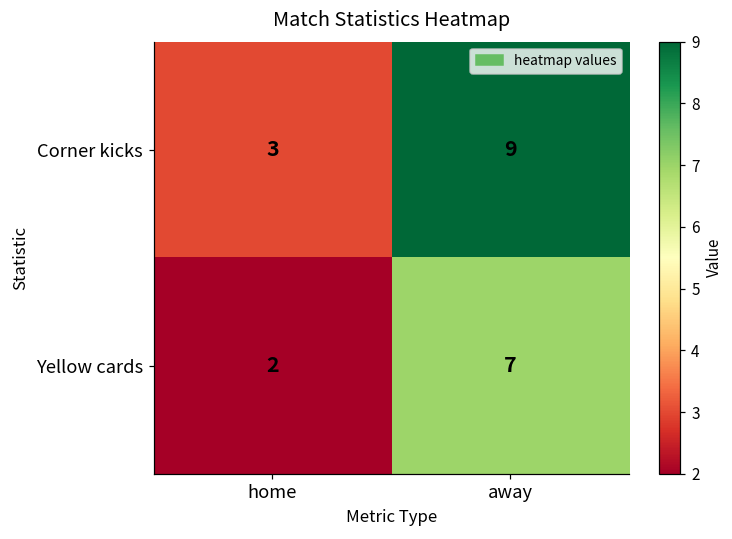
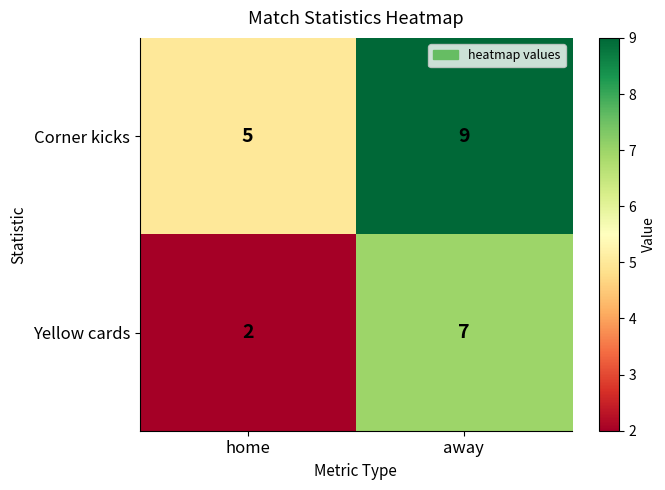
Corner kicks, home: 3 -> 5
